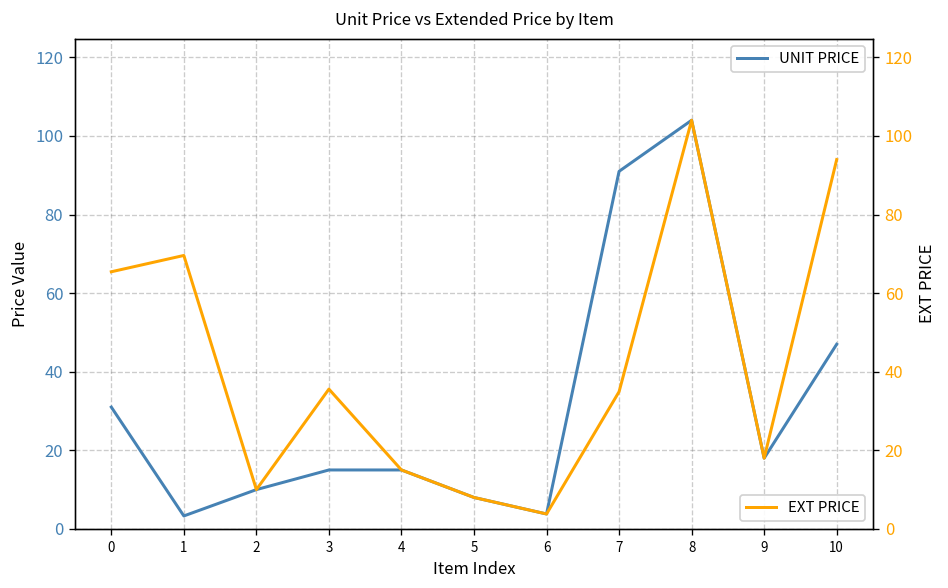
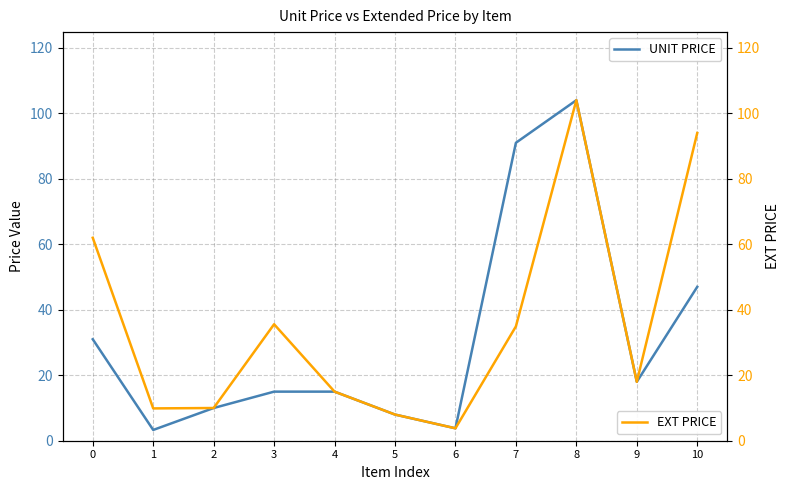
EXT PRICE, 0: 65 -> 62
EXT PRICE, 1: 70 -> 10
